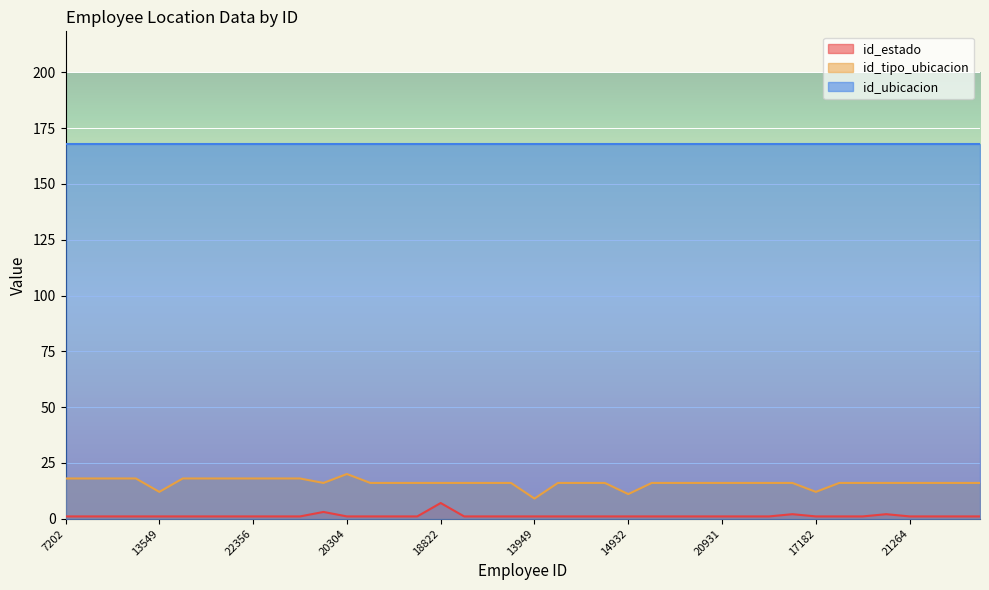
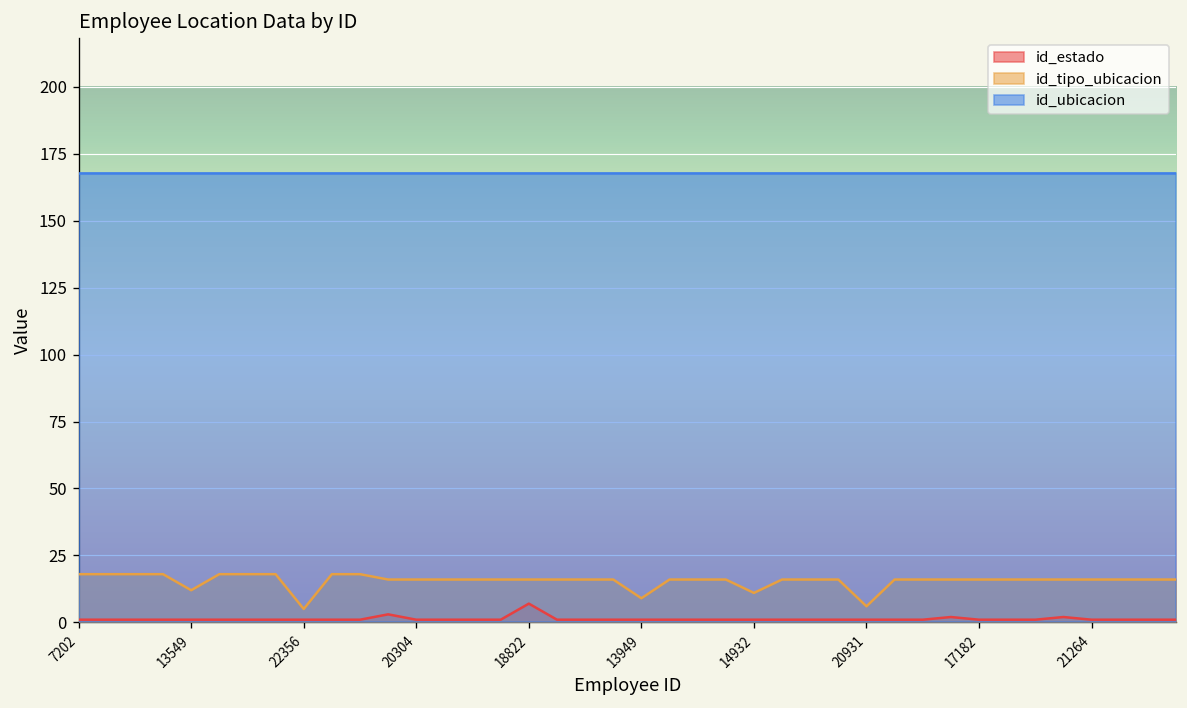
id_tipo_ubicacion, 22356: 18 -> 5
id_tipo_ubicacion, 20304: 20 -> 16
id_tipo_ubicacion, 20931: 16 -> 6
id_tipo_ubicacion, 17182: 12 -> 16
